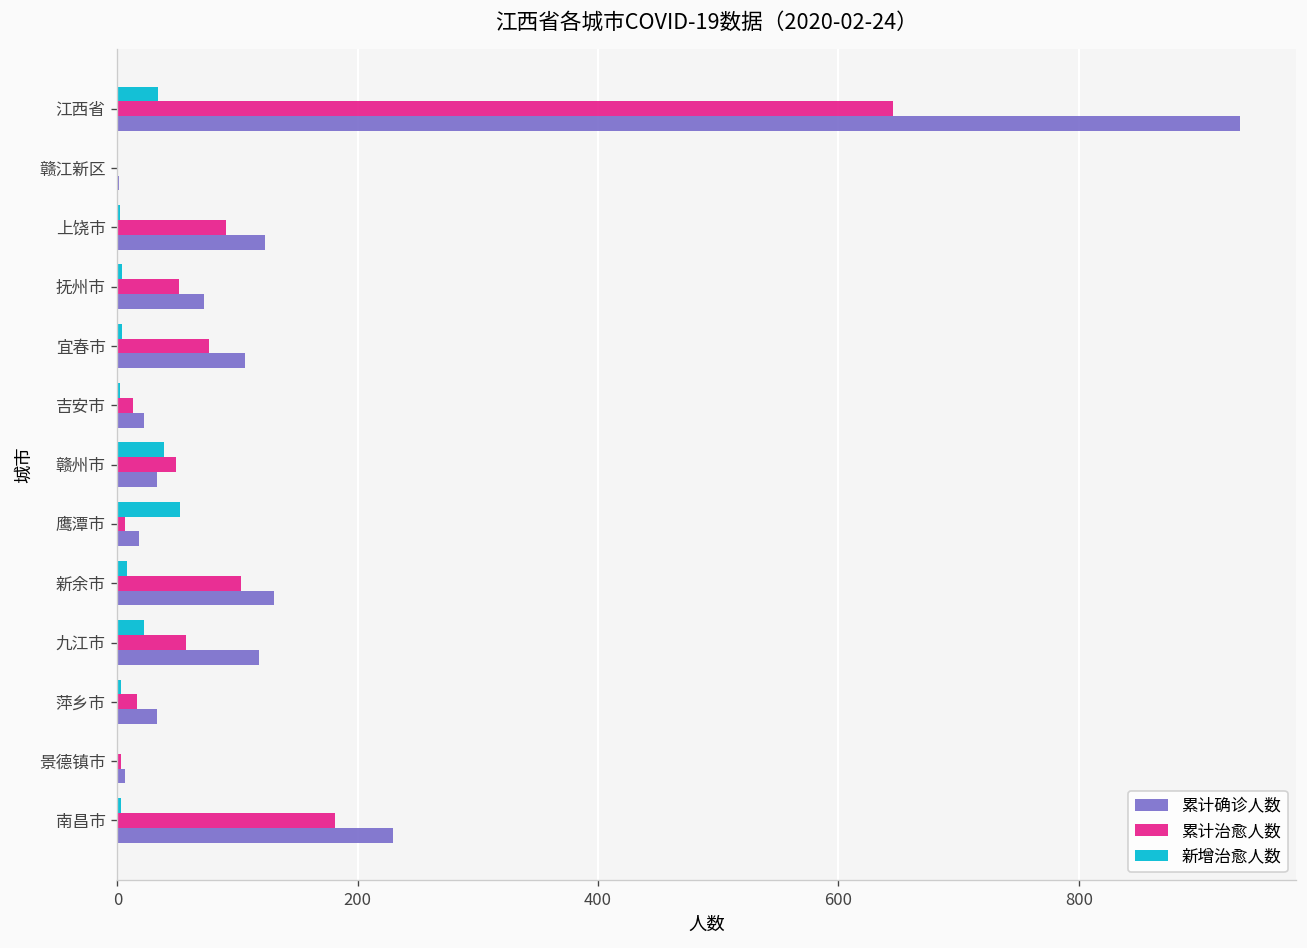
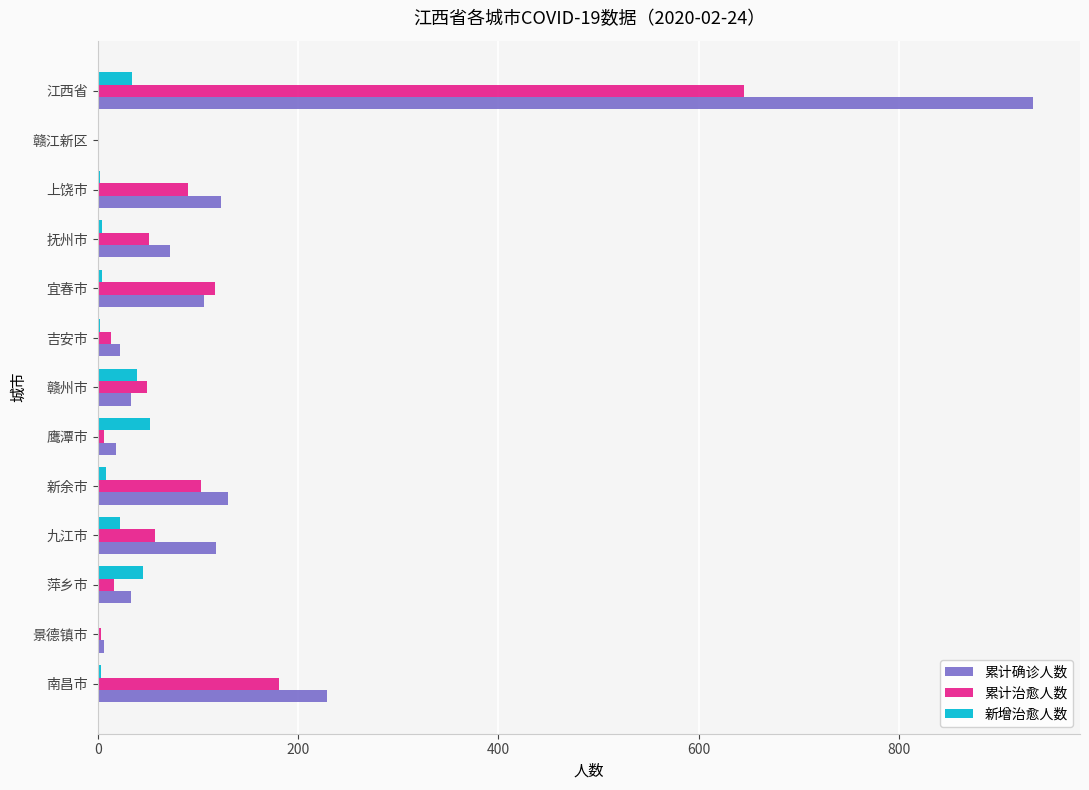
累计治愈人数, 宜春市: 76 -> 117
新增治愈人数, 萍乡市: 3 -> 45
